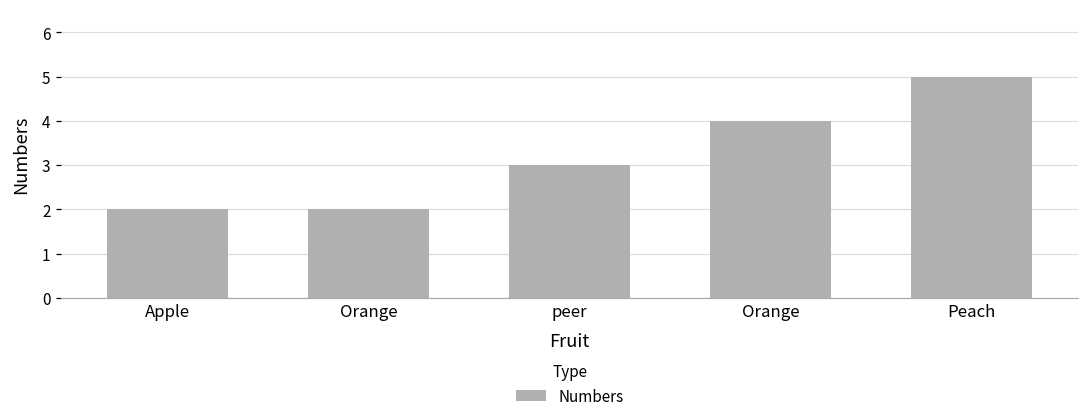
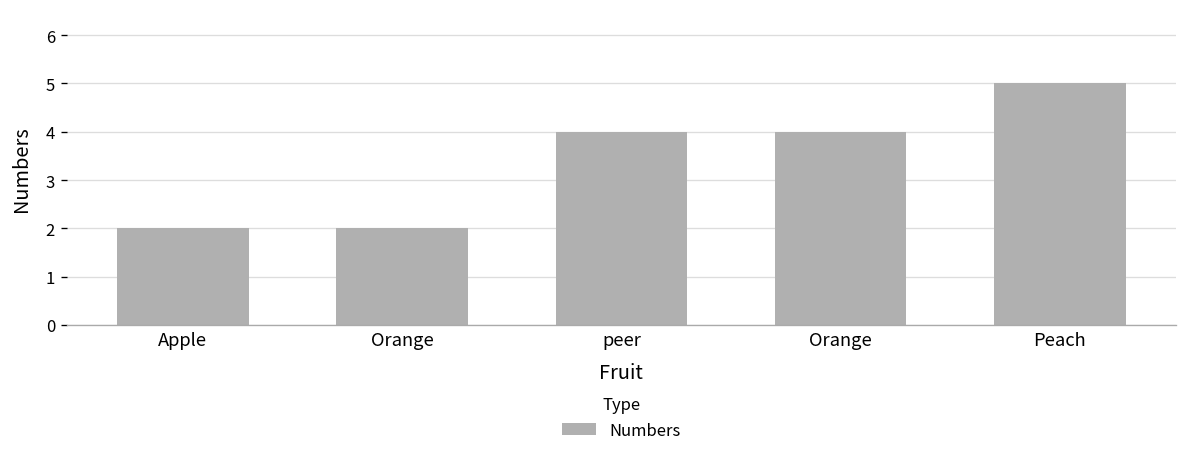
peer: 3 -> 4
